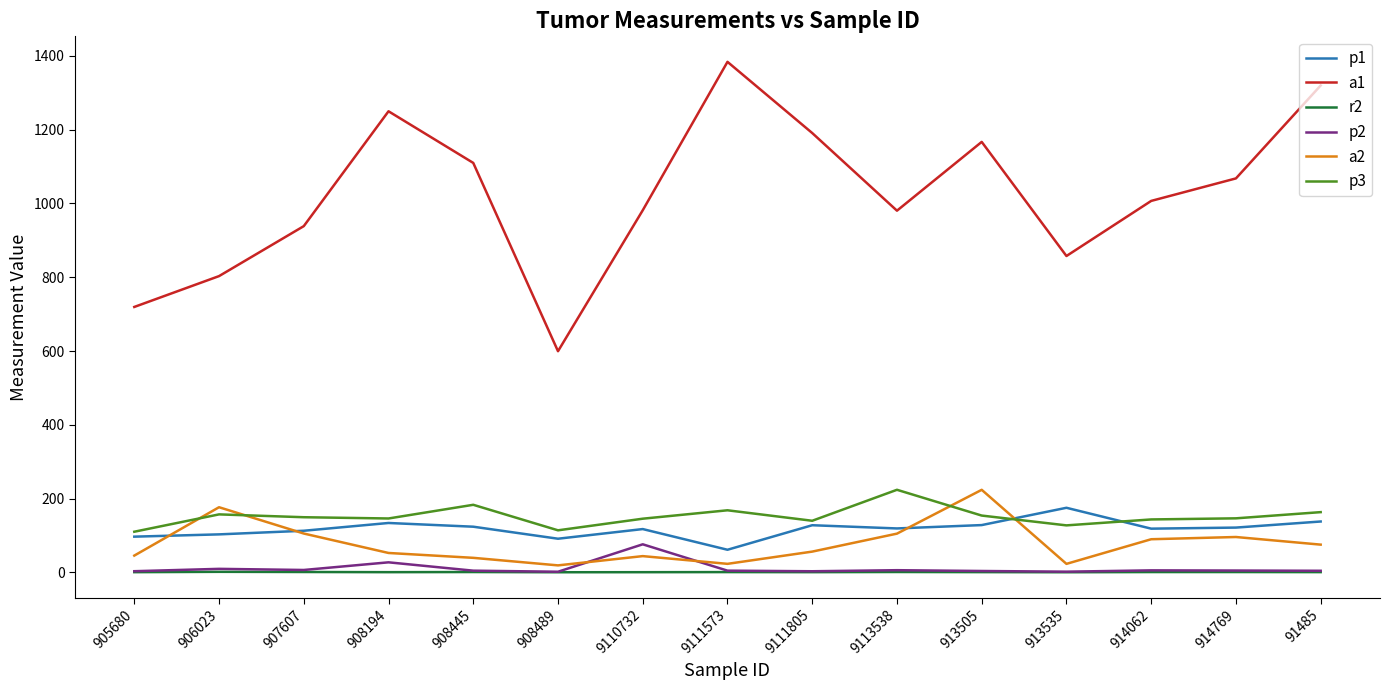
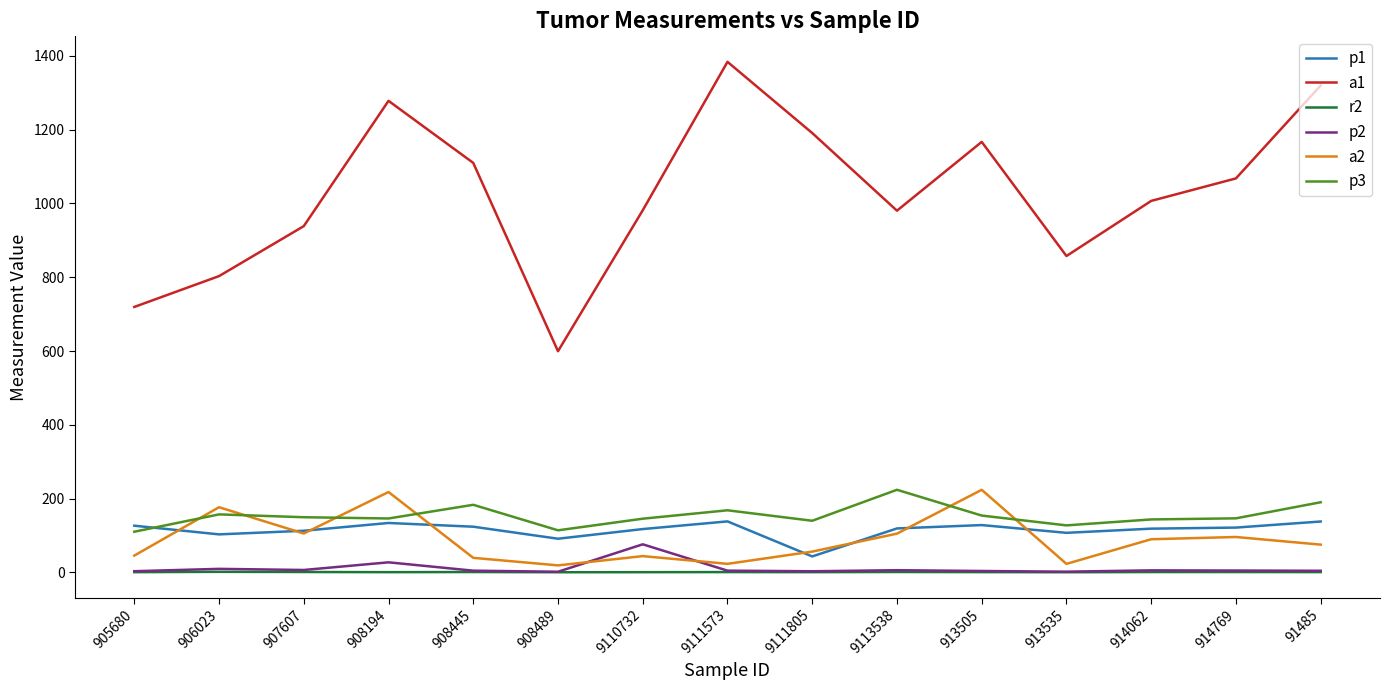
p1, 905680: 100 -> 130
a1, 908194: 1250 -> 1280
a2, 908194: 50 -> 220
p1, 9111573: 60 -> 140
p1, 9111805: 130 -> 40
p1, 913535: 180 -> 110
p3, 91485: 160 -> 190
